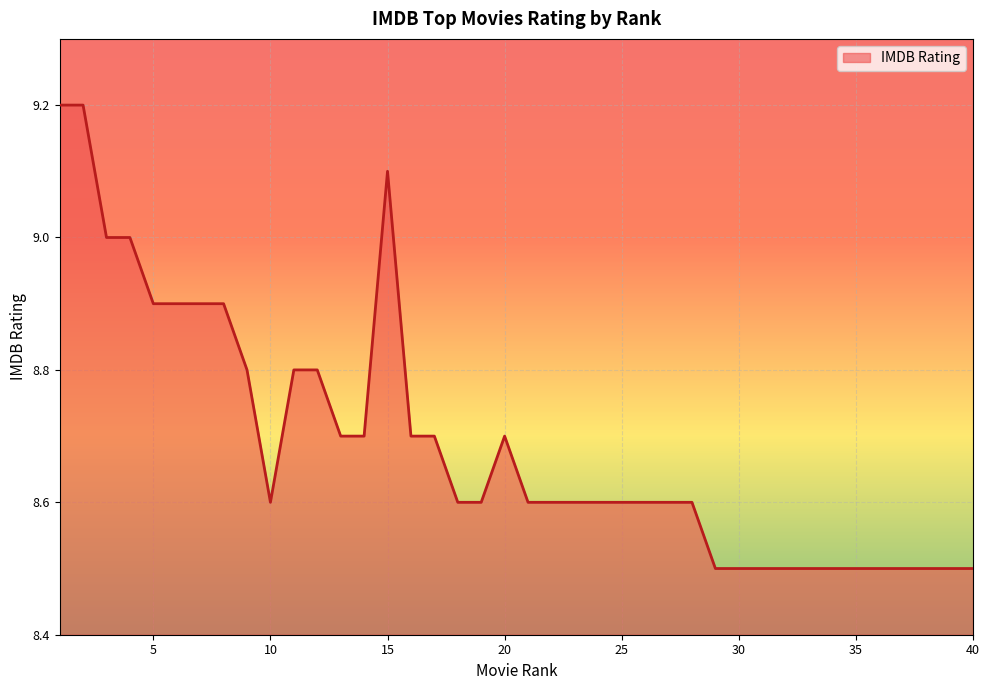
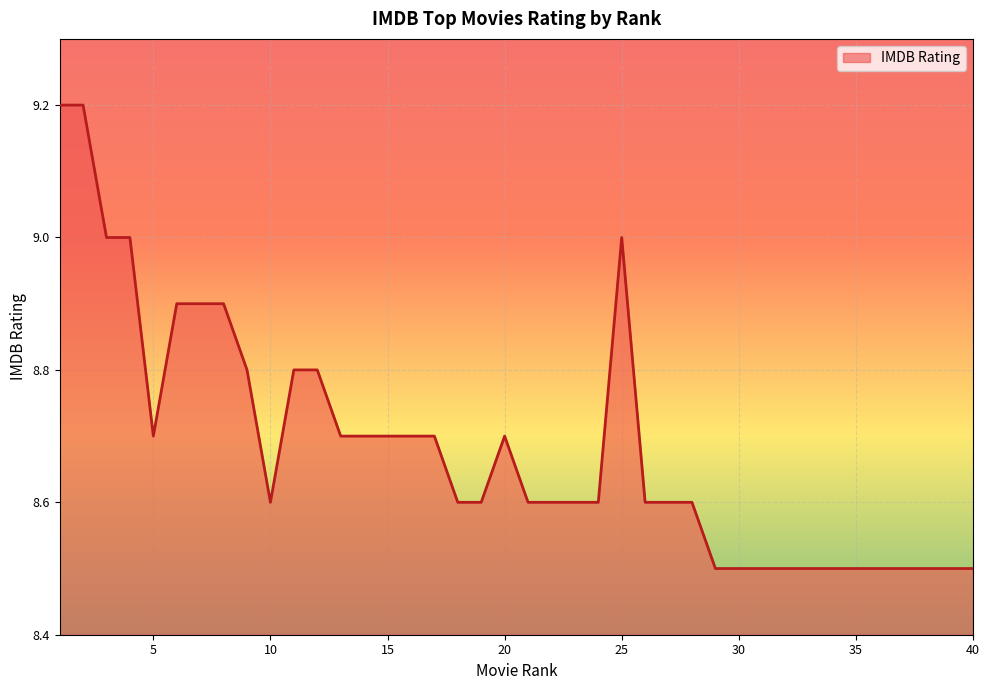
5: 8.9 -> 8.7
15: 9.1 -> 8.7
25: 8.6 -> 9.0
